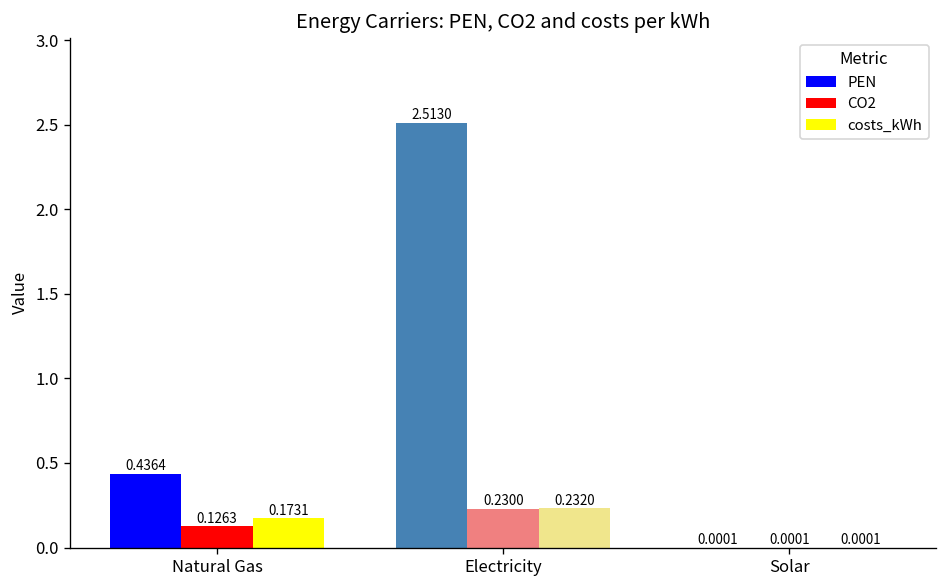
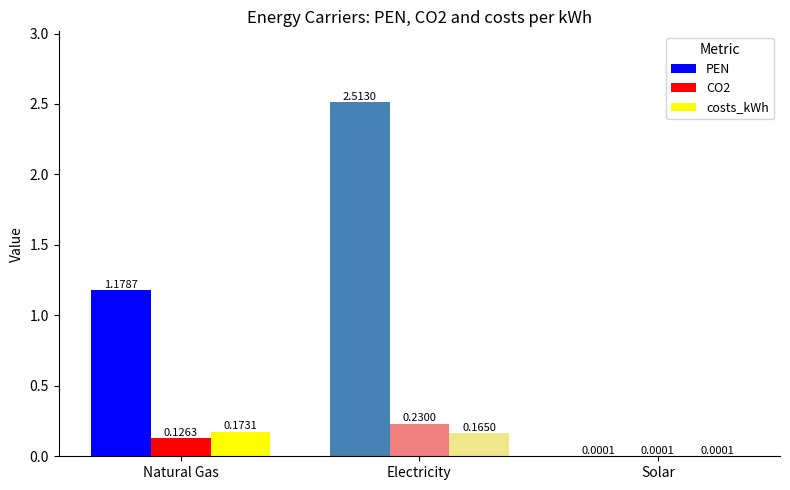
PEN, Natural Gas: 0.4364 -> 1.1787
costs_kWh, Electricity: 0.2320 -> 0.1650
